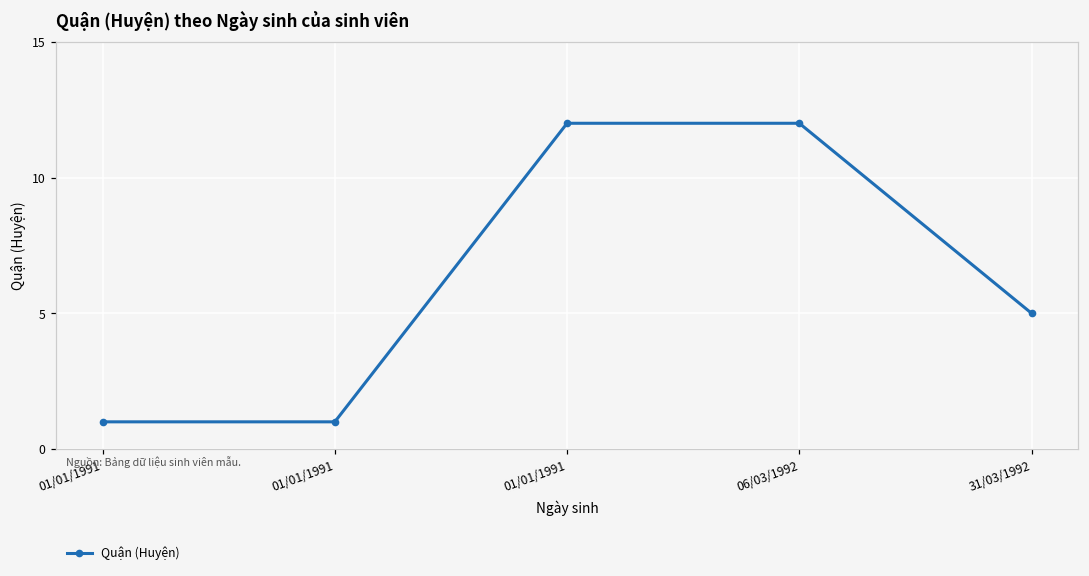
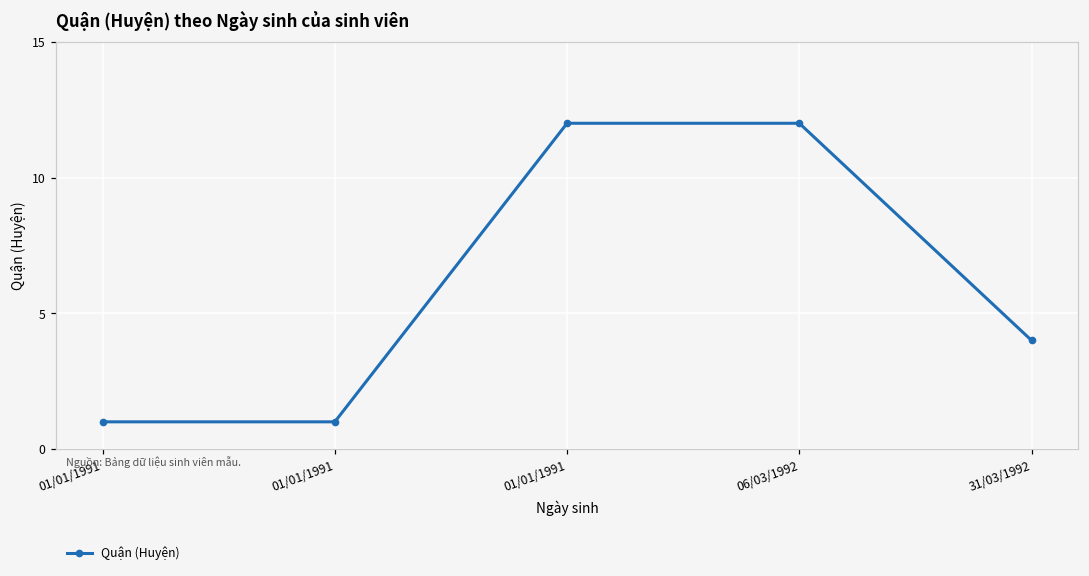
31/03/1992: 5 -> 4
